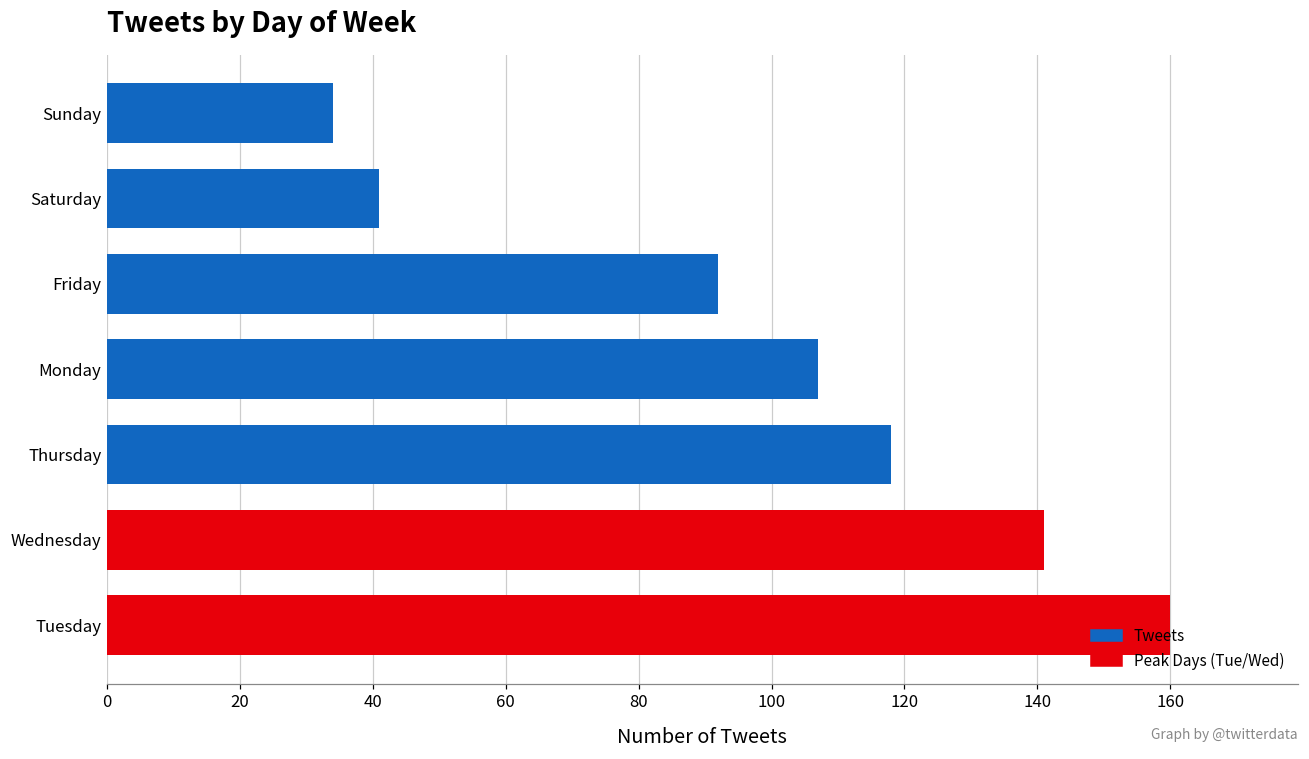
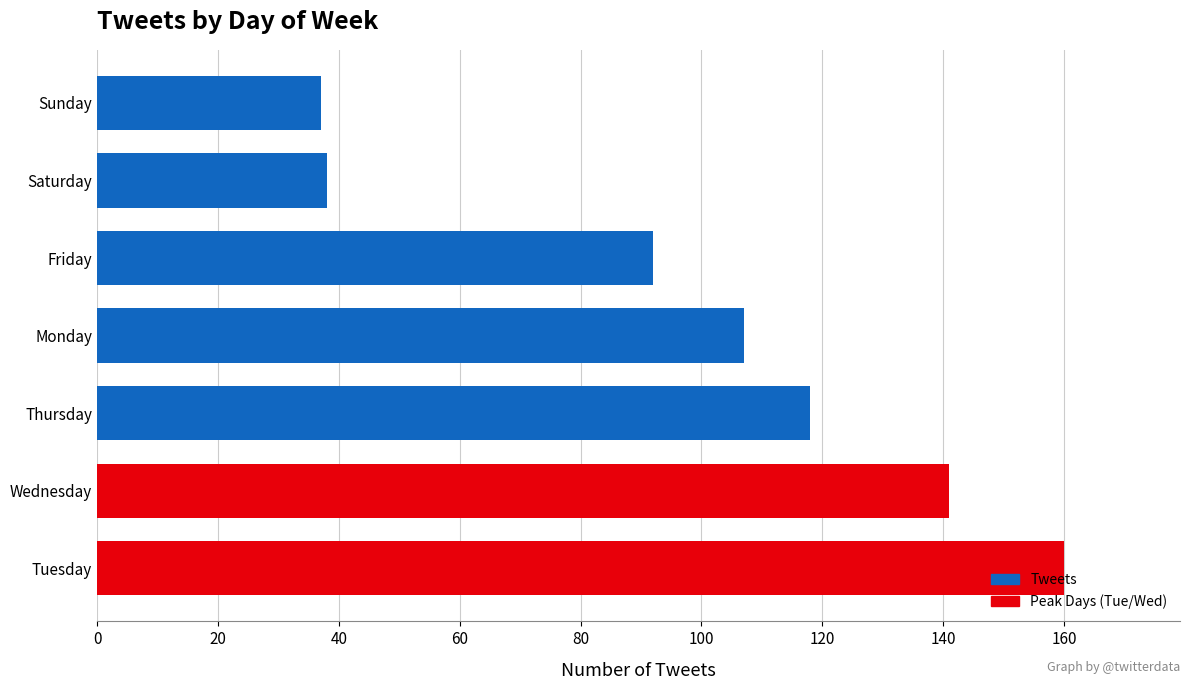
Sunday: 34 -> 37
Saturday: 41 -> 38
